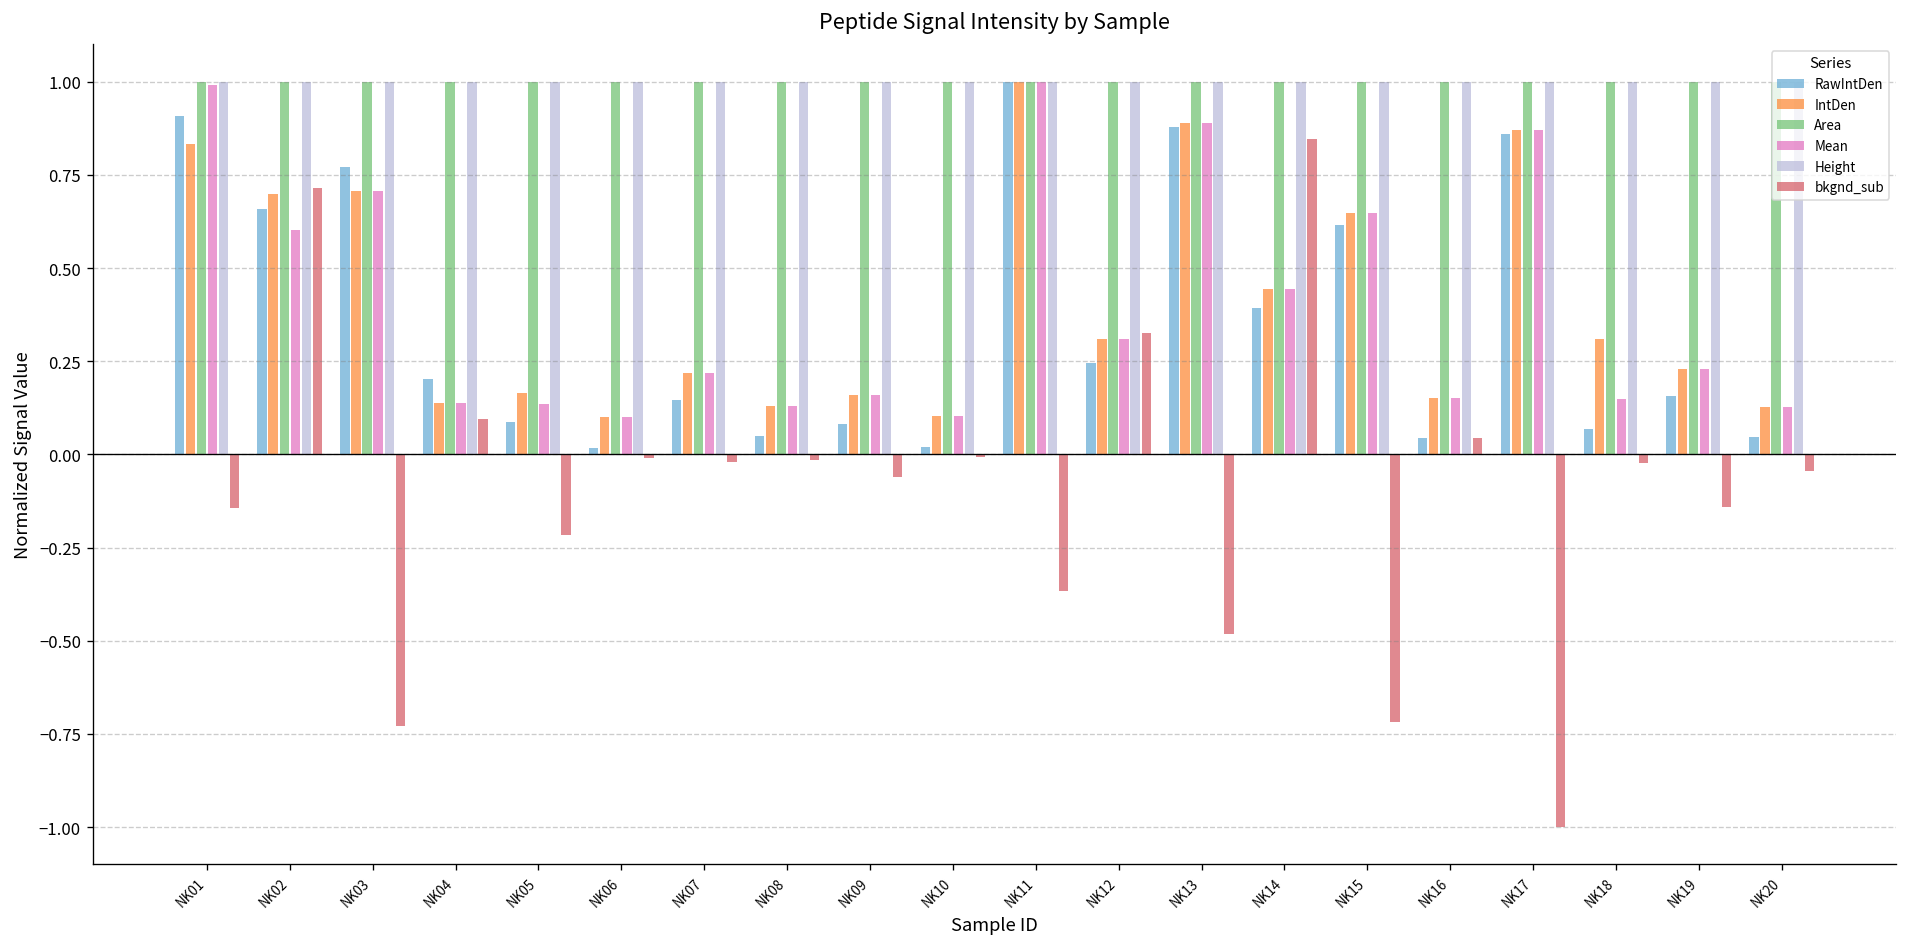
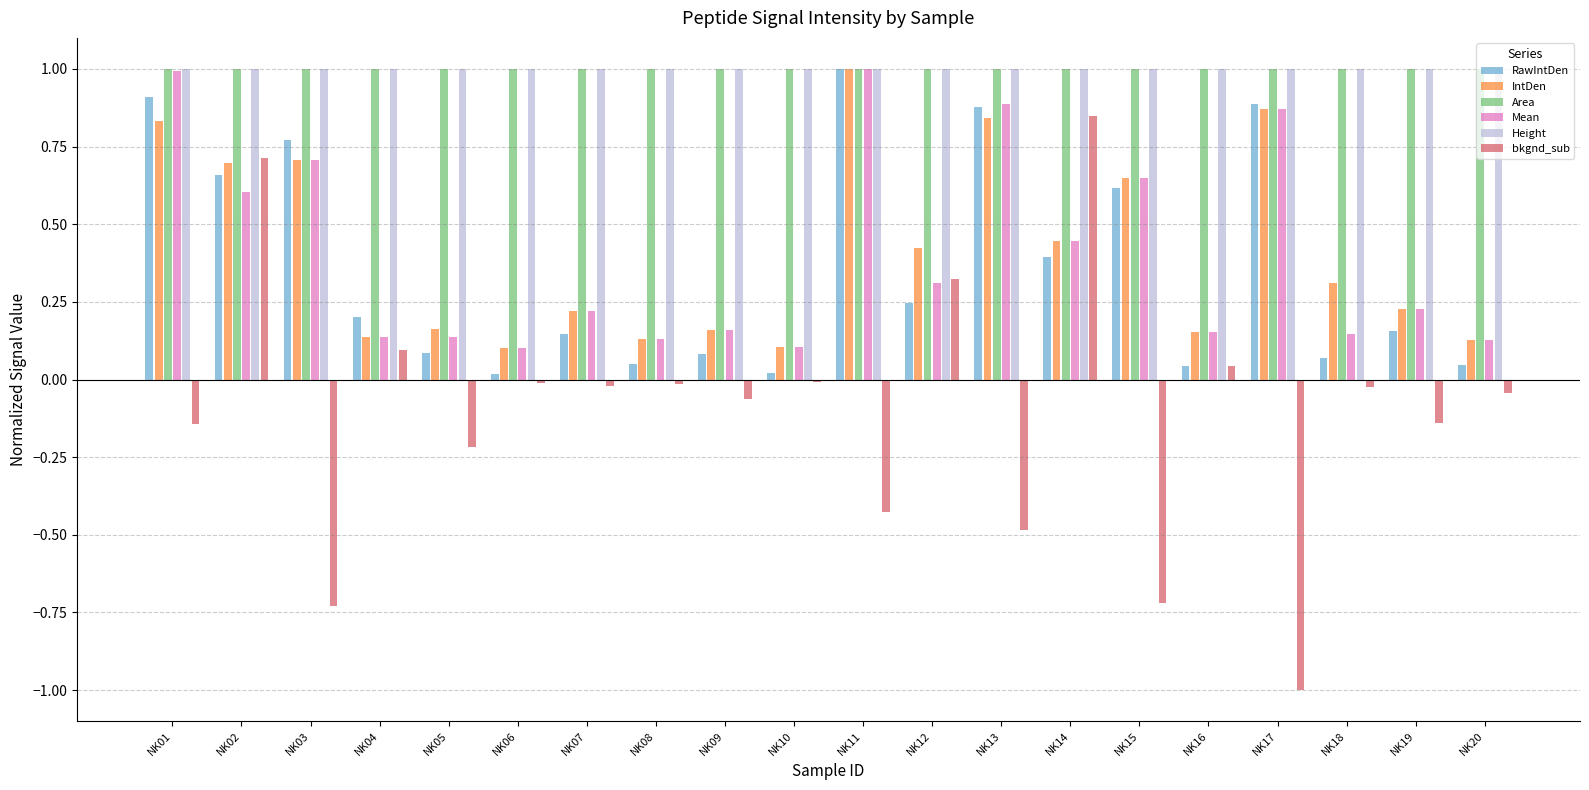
bkgnd_sub, NK11: -0.37 -> -0.43
IntDen, NK12: 0.31 -> 0.42
IntDen, NK13: 0.89 -> 0.84
RawIntDen, NK17: 0.86 -> 0.89
